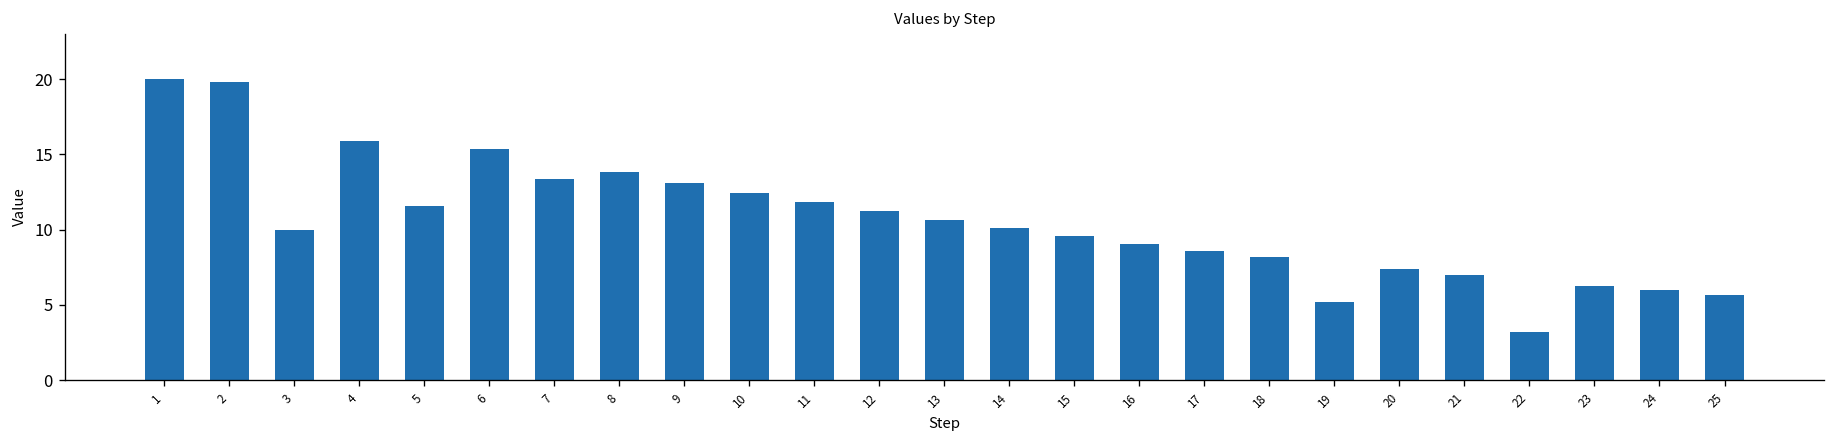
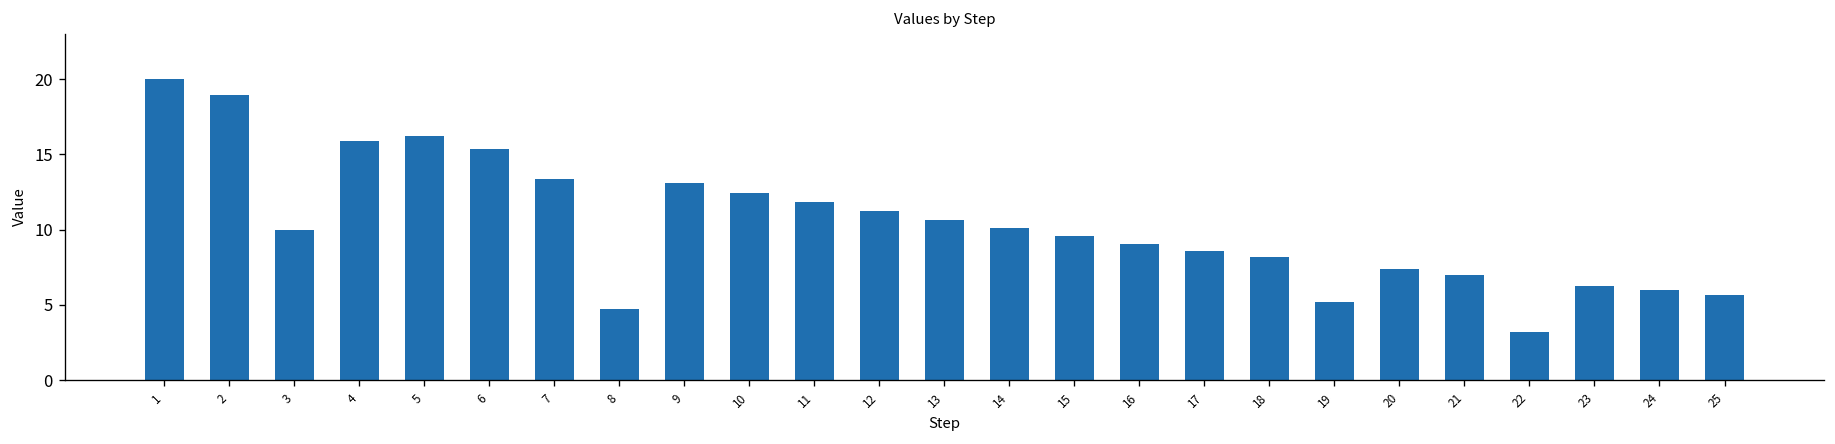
2: 19.8 -> 19.0
5: 11.6 -> 16.2
8: 13.8 -> 4.7
